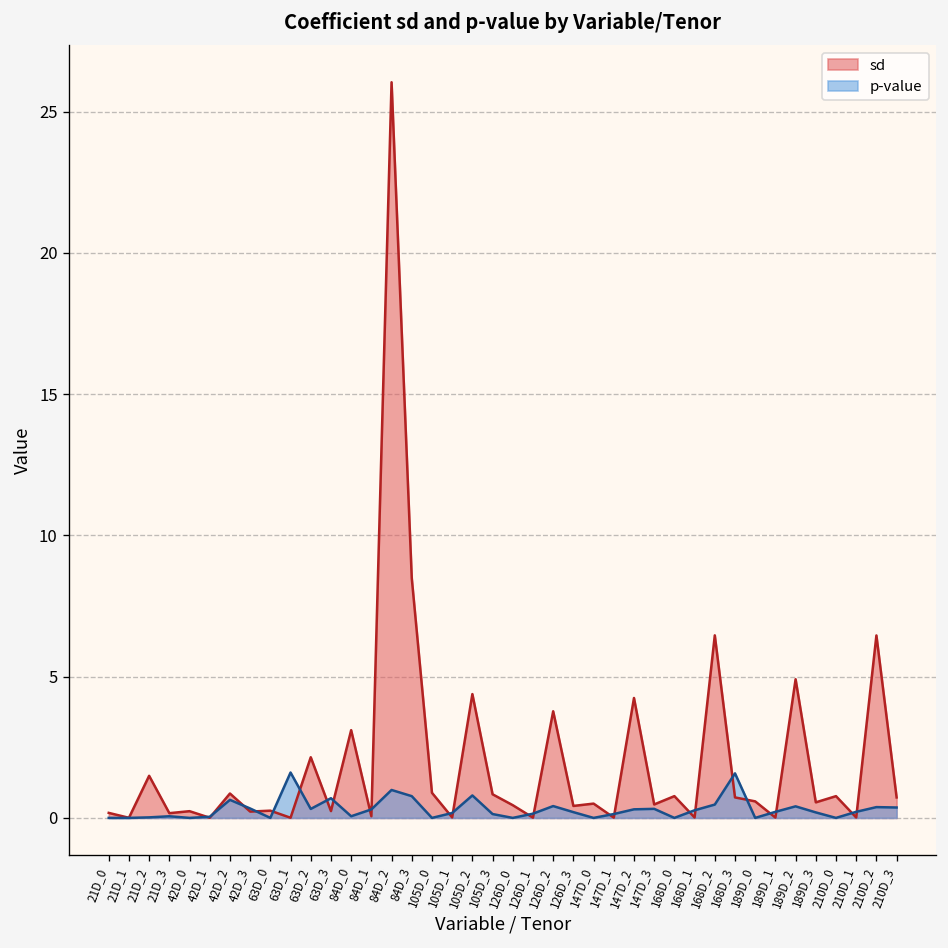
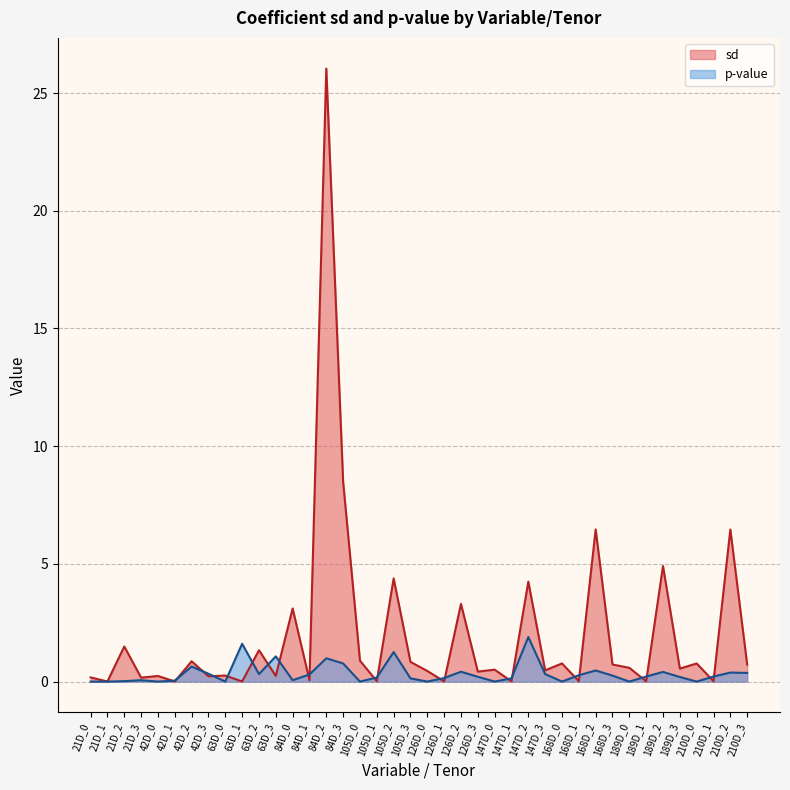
sd, 63D_2: 2.1 -> 1.3
p-value, 63D_3: 0.7 -> 1.1
p-value, 105D_2: 0.8 -> 1.3
sd, 126D_2: 3.8 -> 3.3
p-value, 147D_2: 0.3 -> 1.9
p-value, 168D_3: 1.6 -> 0.3
